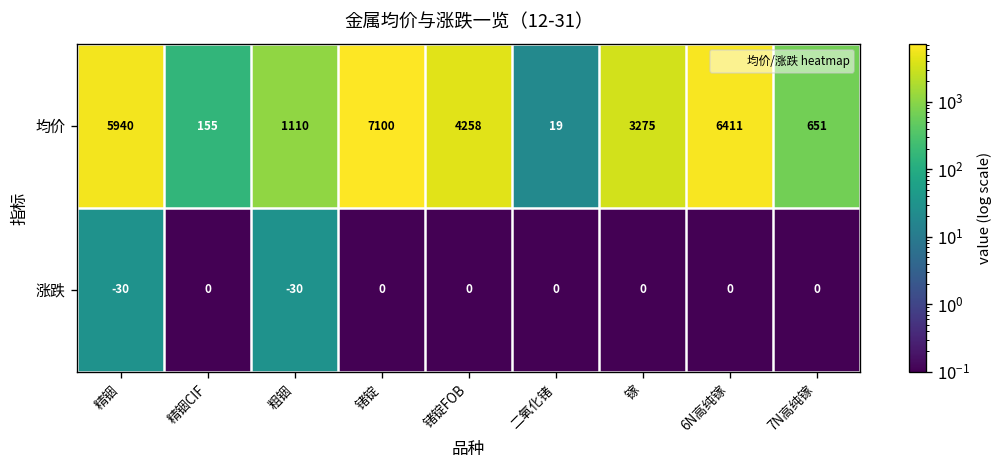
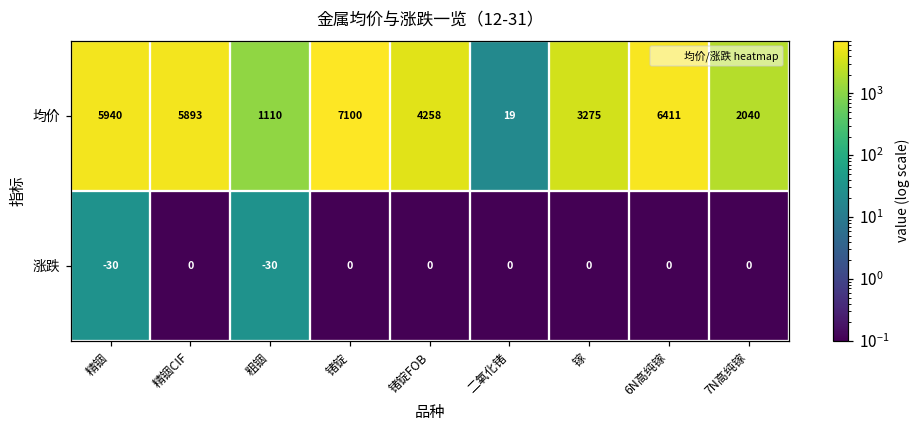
均价, 精铟CIF: 155 -> 5893
均价, 7N高纯镓: 651 -> 2040
